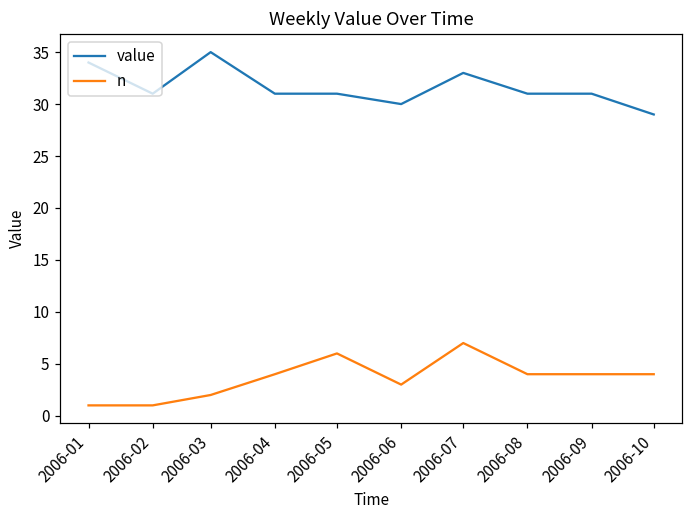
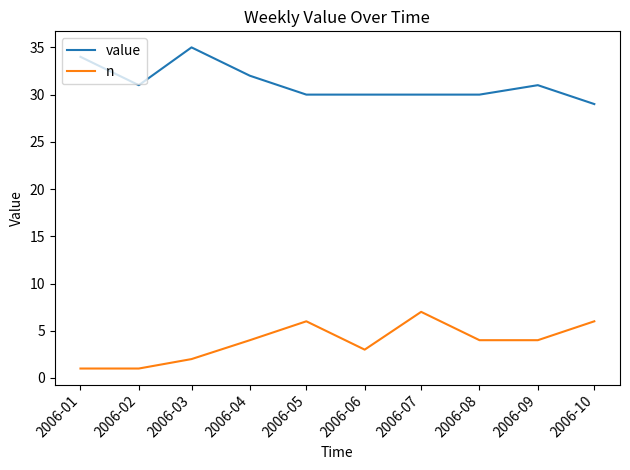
value, 2006-04: 31 -> 32
value, 2006-05: 31 -> 30
value, 2006-07: 33 -> 30
value, 2006-08: 31 -> 30
n, 2006-10: 4 -> 6
